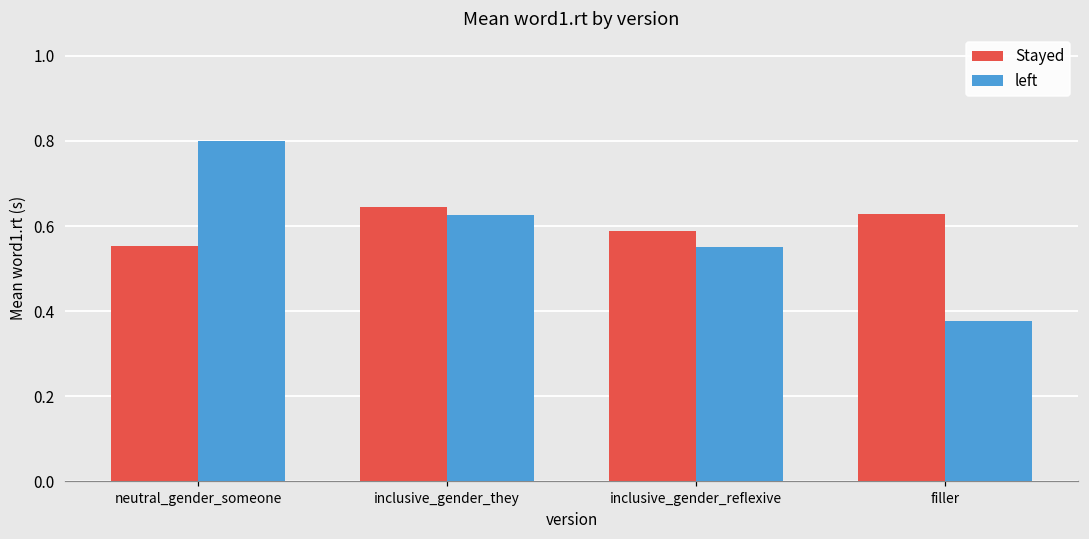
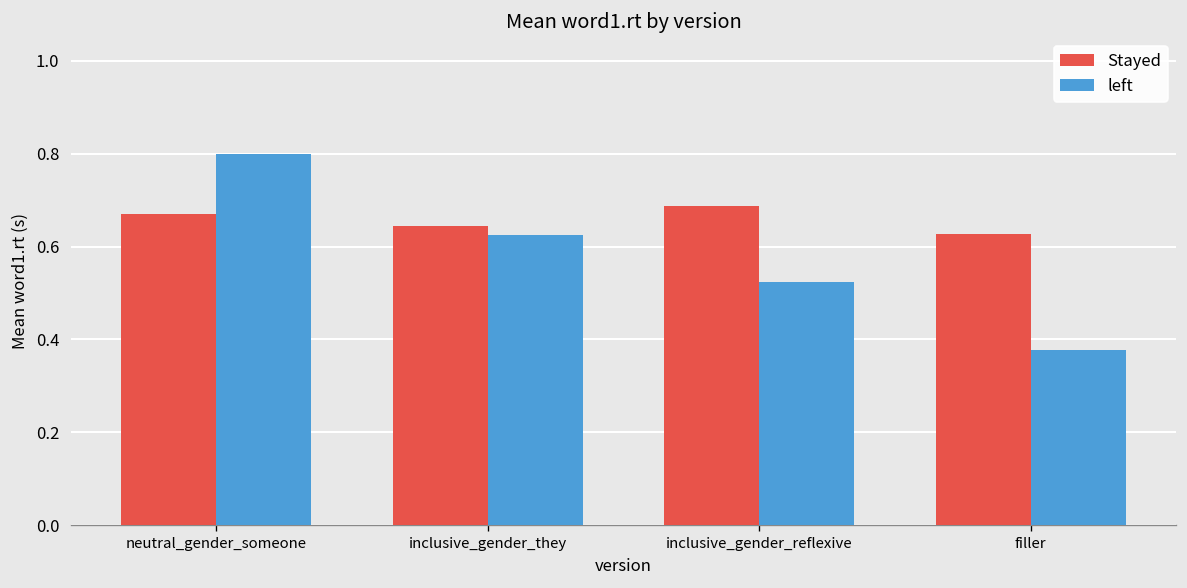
Stayed, neutral_gender_someone: 0.55 -> 0.67
Stayed, inclusive_gender_reflexive: 0.59 -> 0.69
left, inclusive_gender_reflexive: 0.55 -> 0.52
